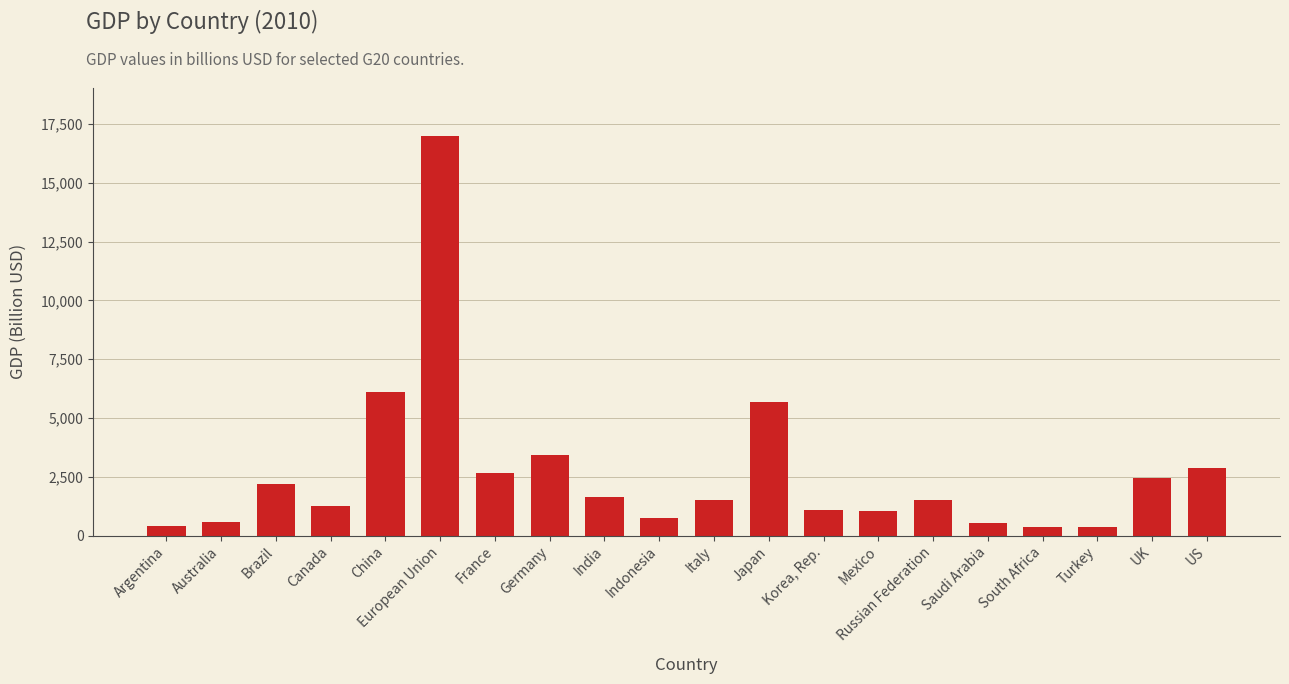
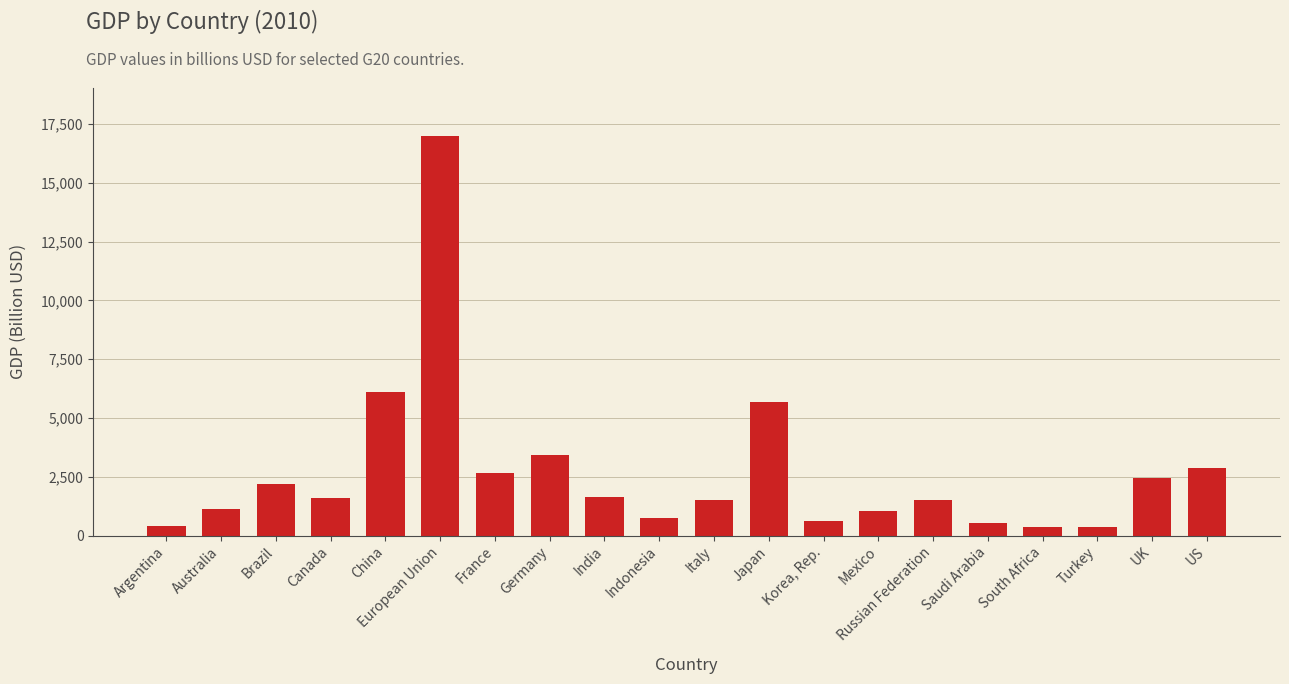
Australia: 600 -> 1,100
Canada: 1,300 -> 1,600
Korea, Rep.: 1,100 -> 600
